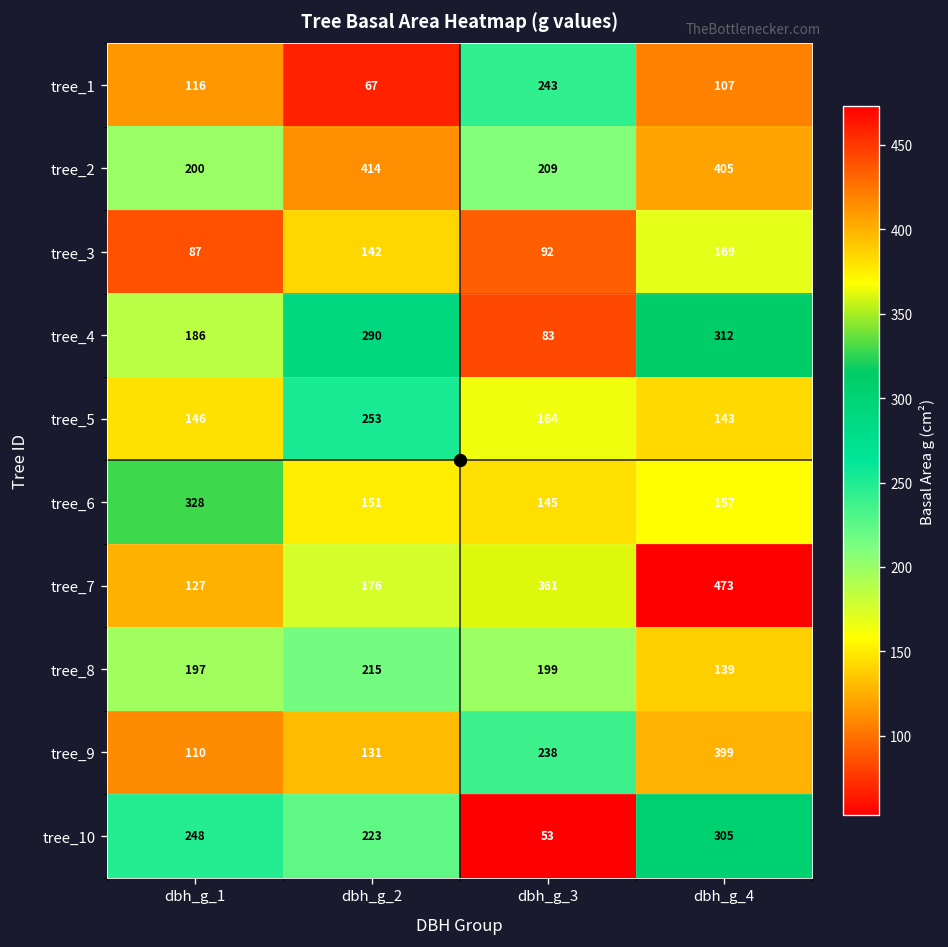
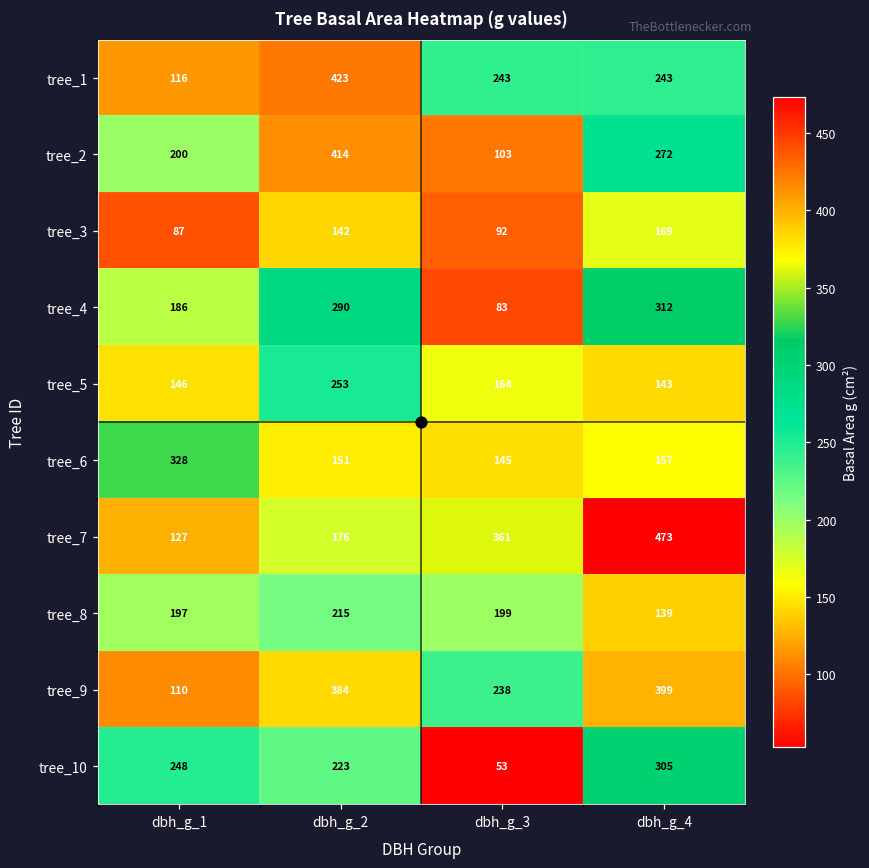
tree_1, dbh_g_2: 67 -> 423
tree_1, dbh_g_4: 107 -> 243
tree_2, dbh_g_3: 209 -> 103
tree_2, dbh_g_4: 405 -> 272
tree_9, dbh_g_2: 131 -> 384
